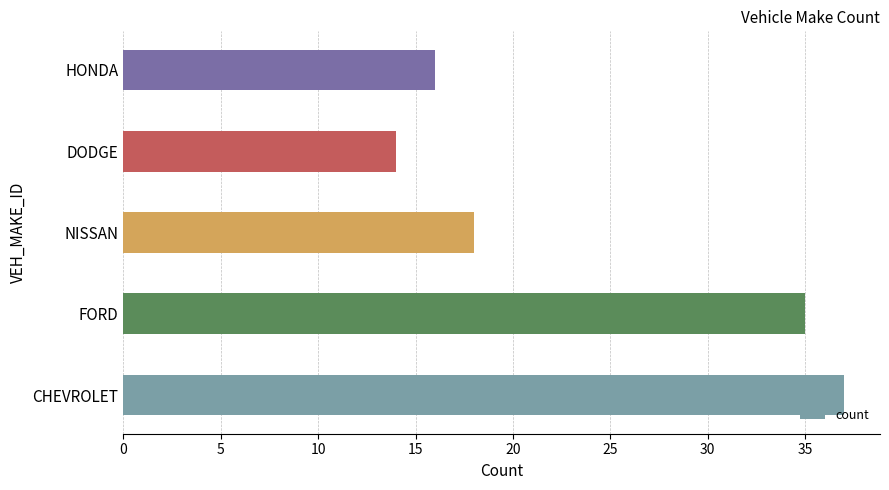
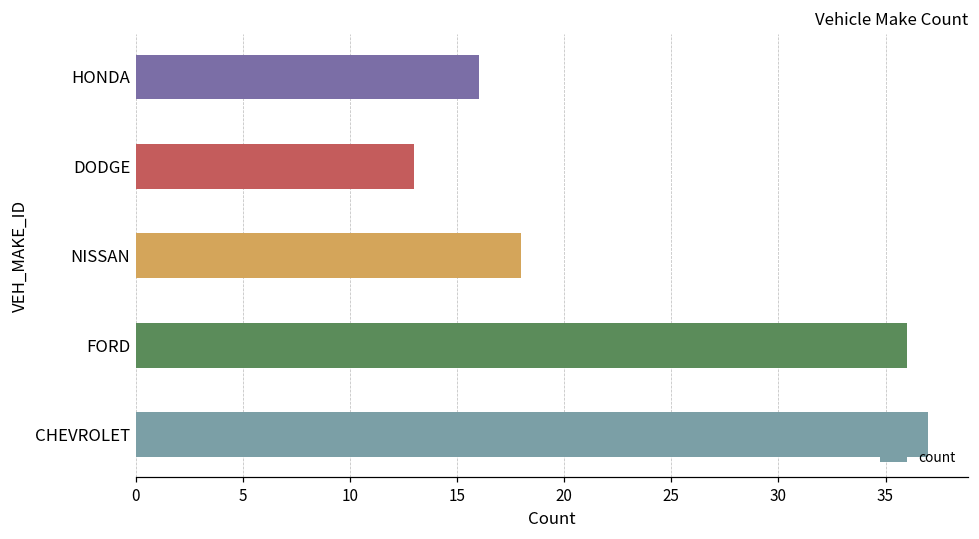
DODGE: 14 -> 13
FORD: 35 -> 36
